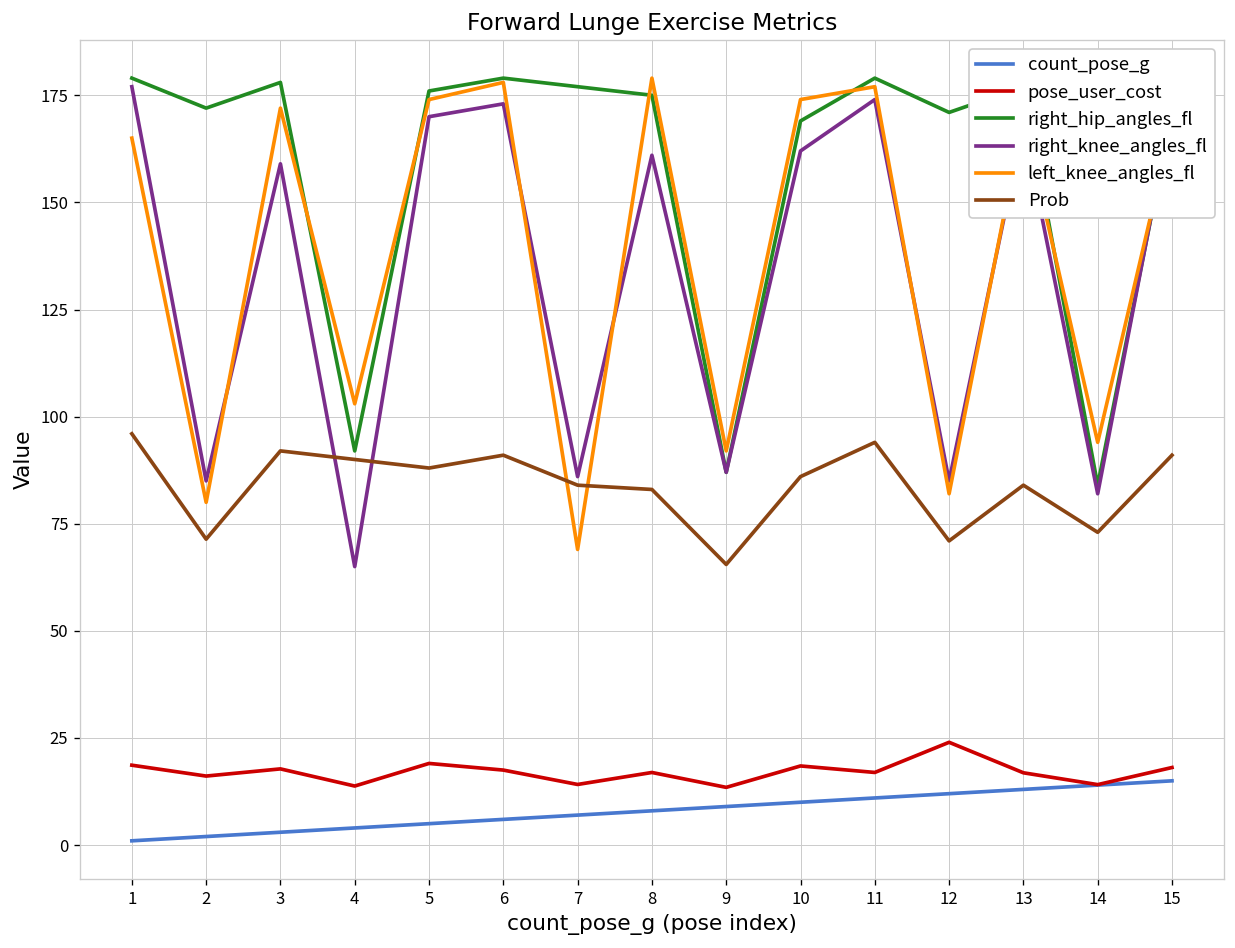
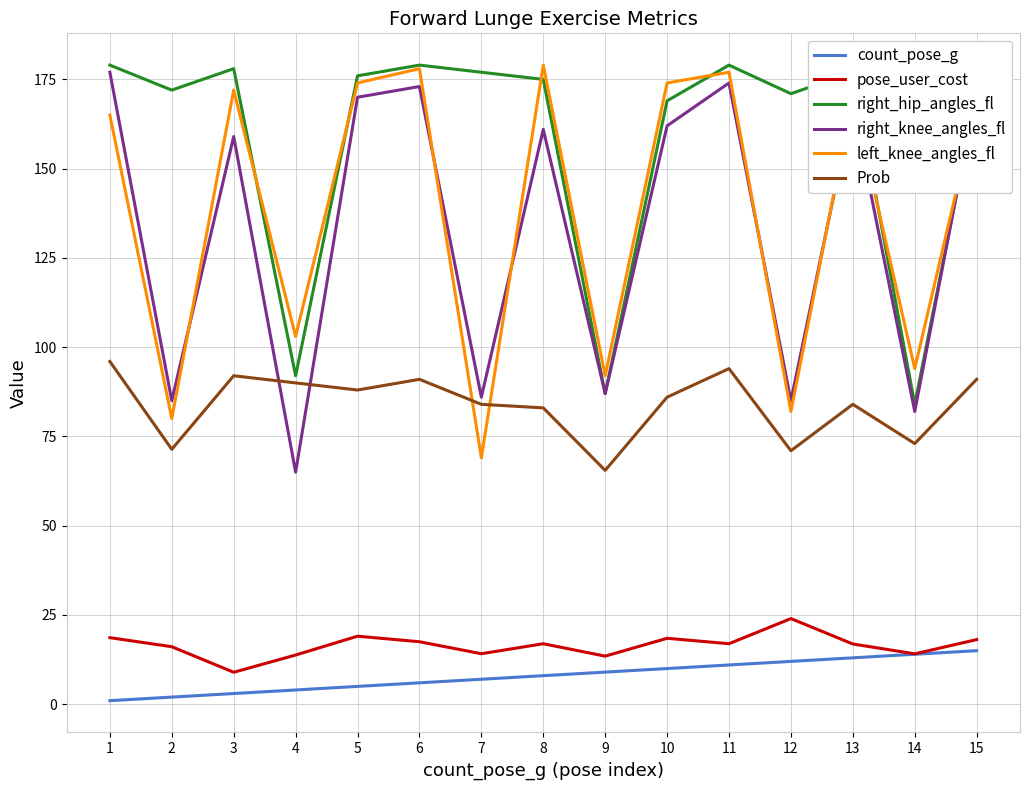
pose_user_cost, 3: 18 -> 9
